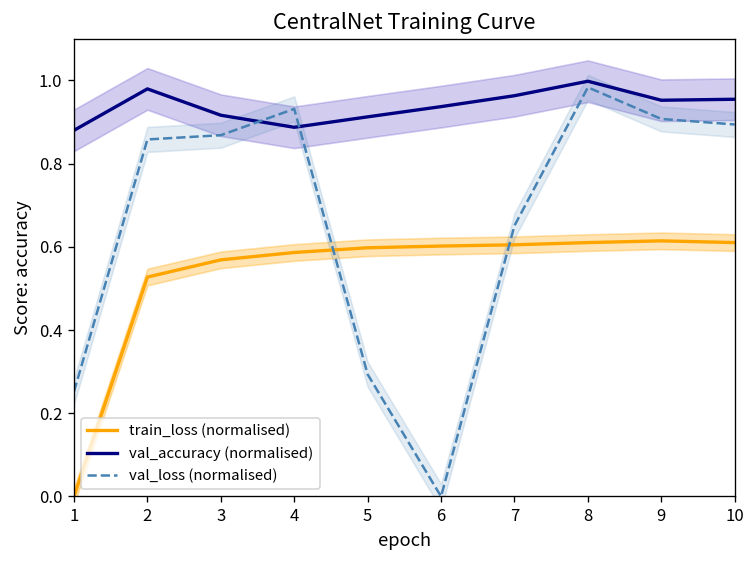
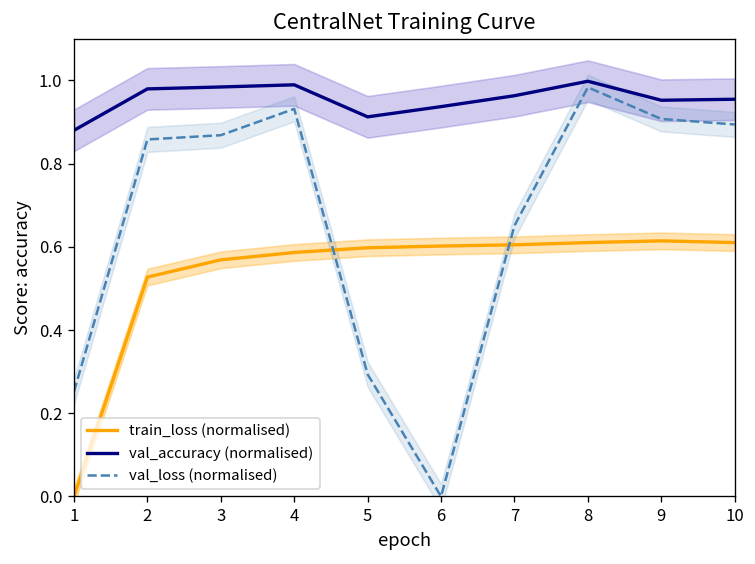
val_accuracy (normalised), 3: 0.92 -> 0.98
val_accuracy (normalised), 4: 0.89 -> 0.99
